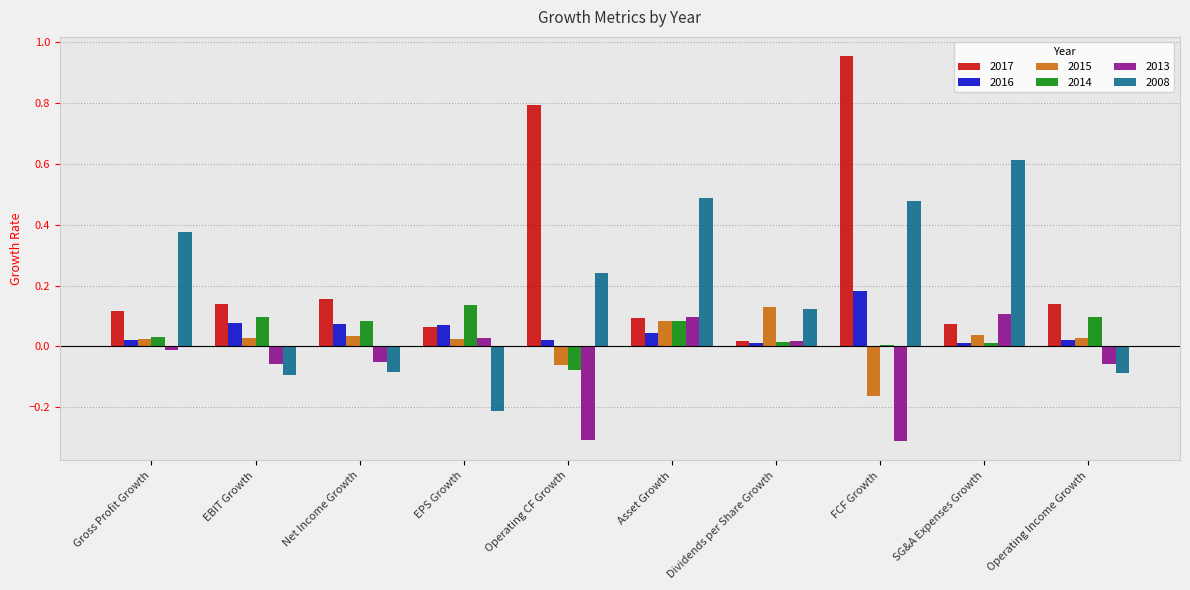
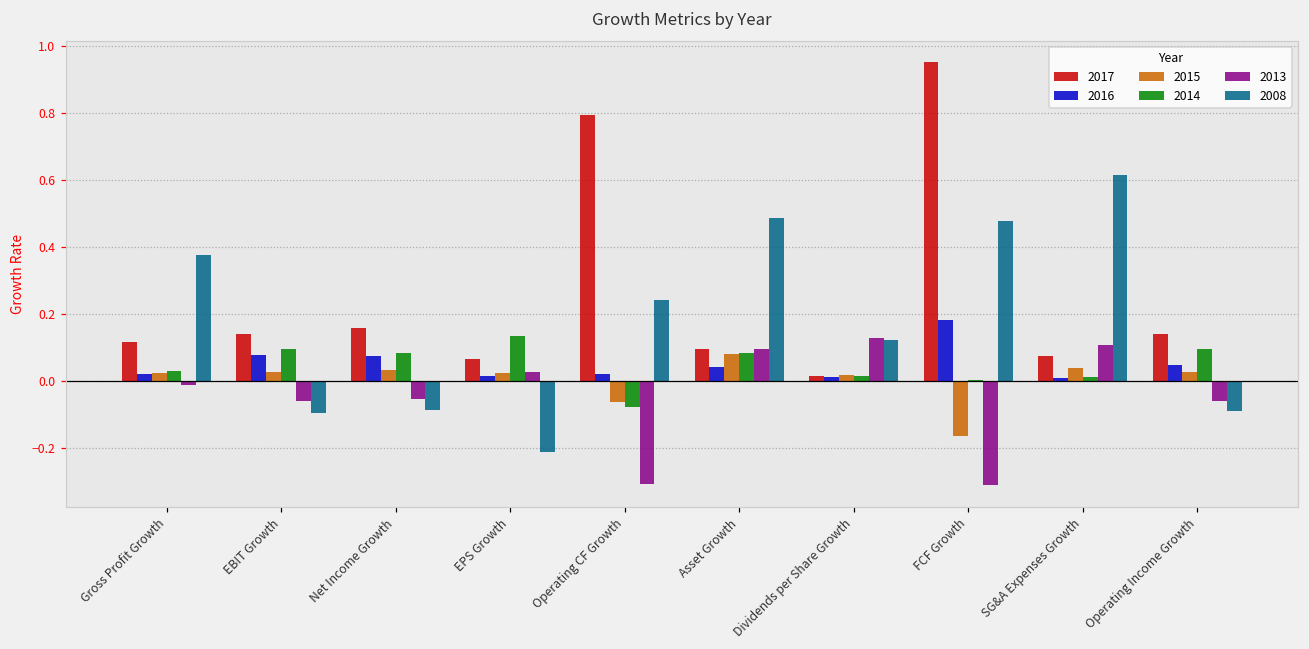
2016, EPS Growth: 0.07 -> 0.01
2015, Dividends per Share Growth: 0.13 -> 0.02
2013, Dividends per Share Growth: 0.02 -> 0.13
2016, Operating Income Growth: 0.02 -> 0.05
